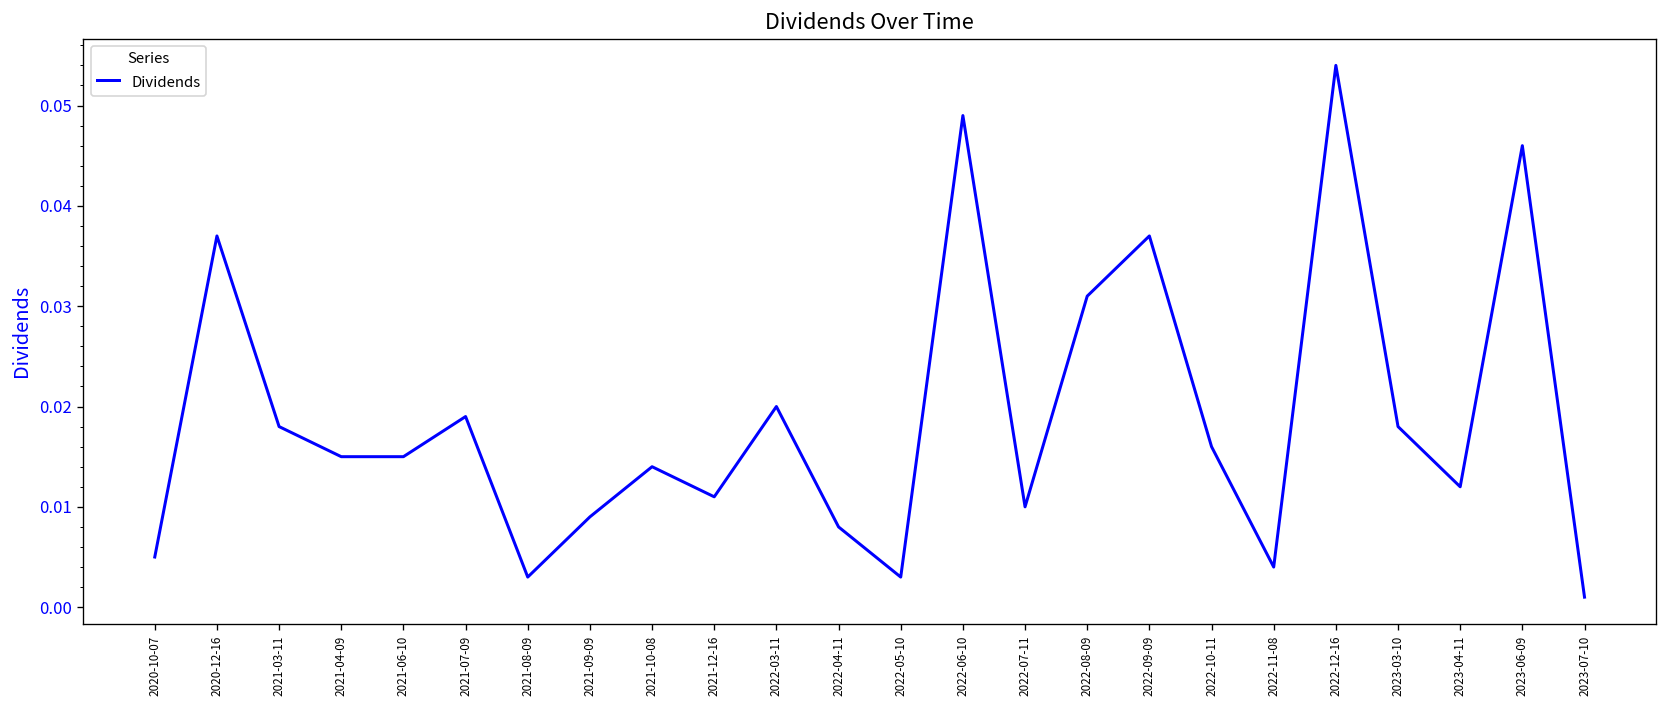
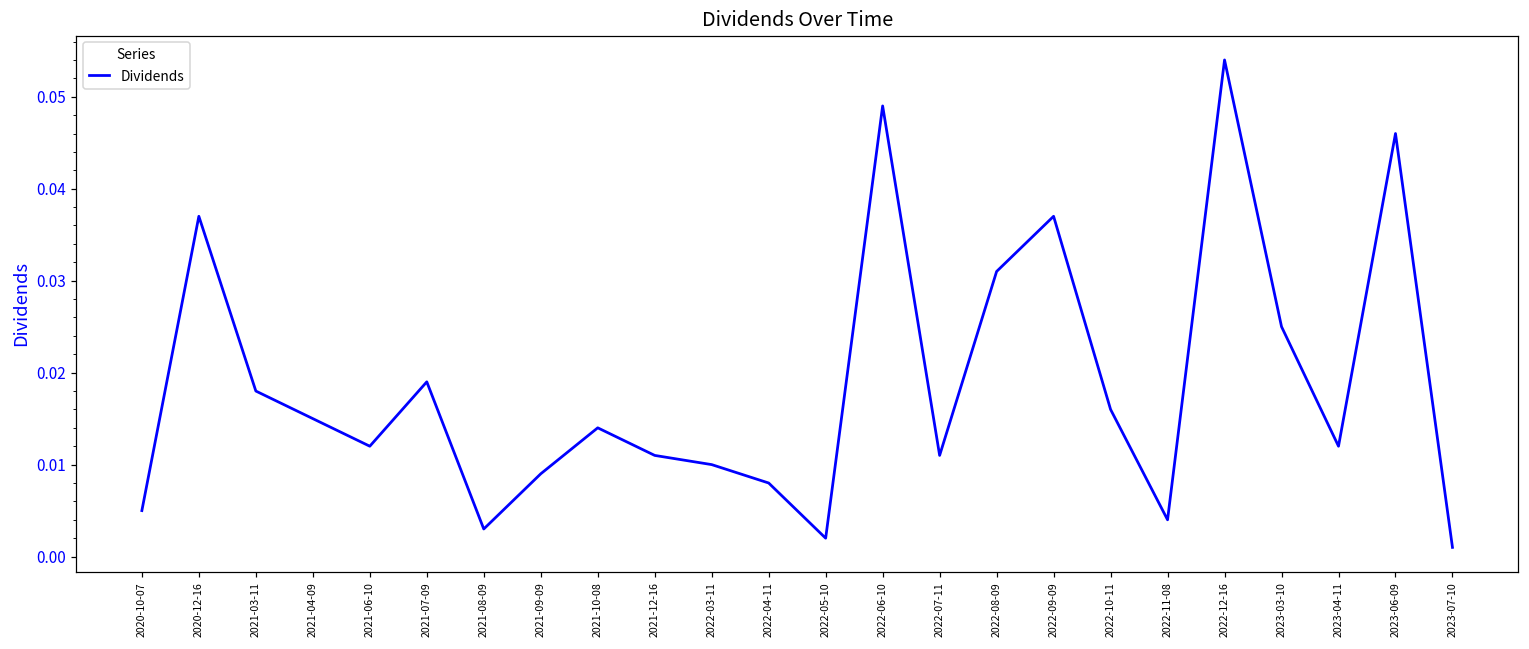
2021-06-10: 0.015 -> 0.012
2022-03-11: 0.02 -> 0.01
2022-05-10: 0.003 -> 0.002
2022-07-11: 0.010 -> 0.011
2023-03-10: 0.018 -> 0.025
